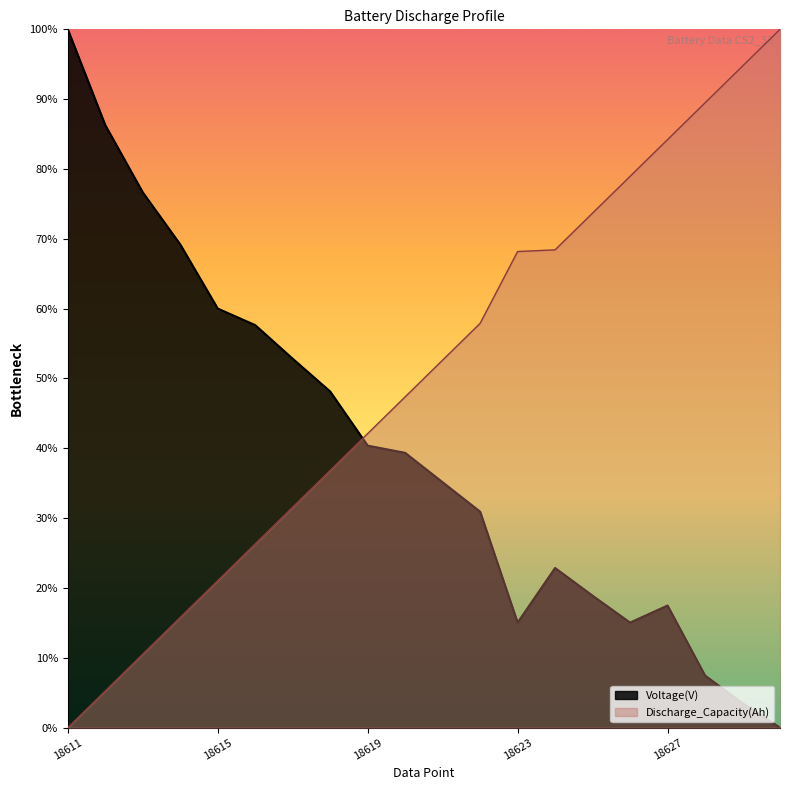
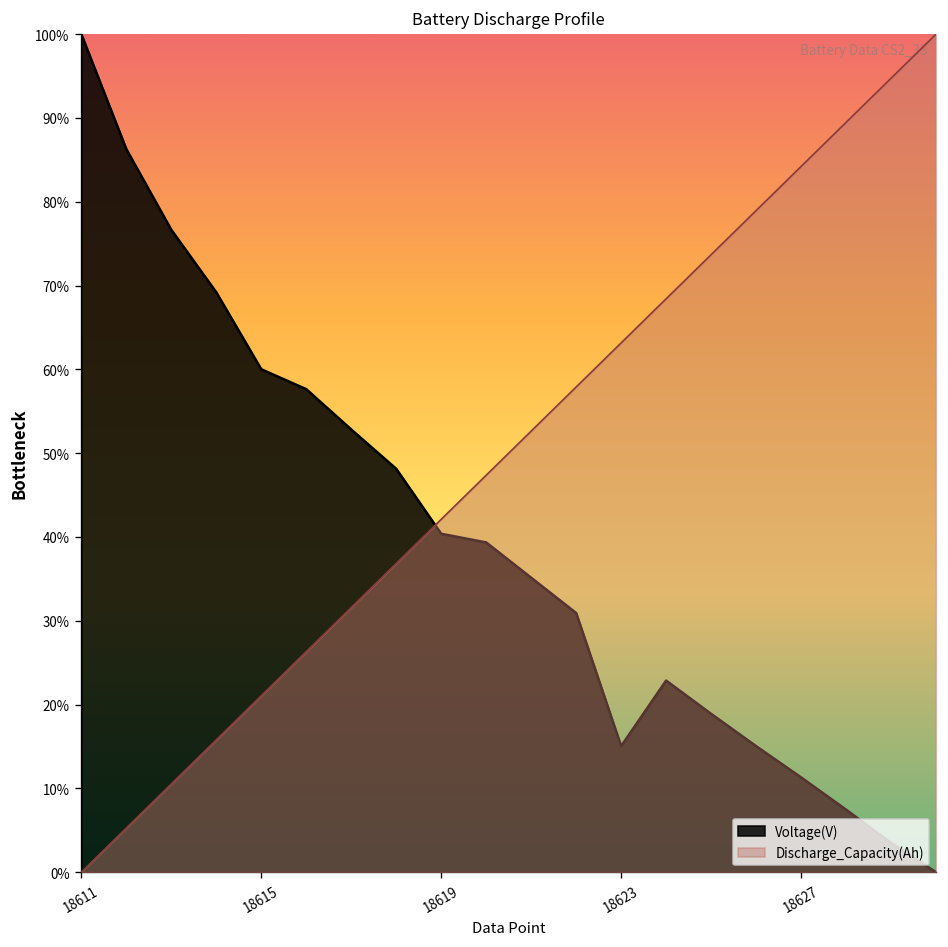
Discharge_Capacity(Ah), 18623: 68% -> 63%
Voltage(V), 18627: 17% -> 11%
